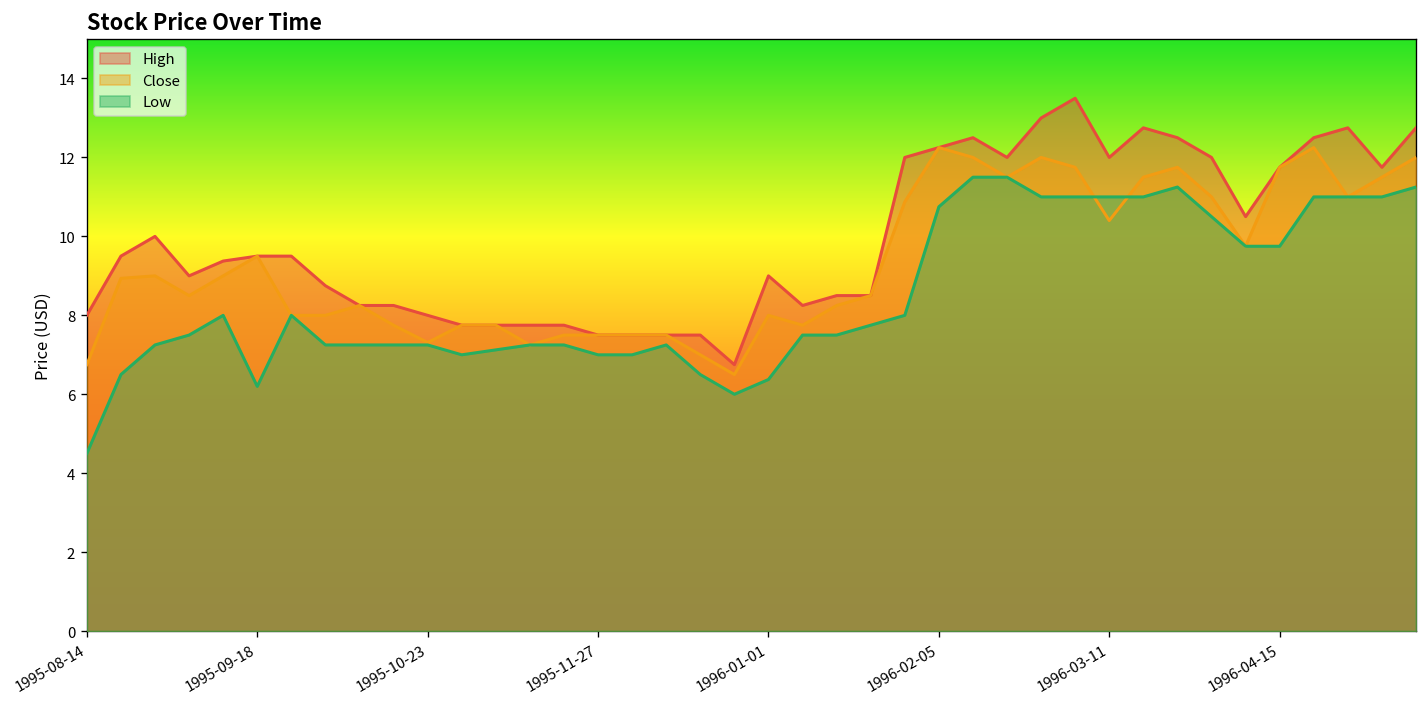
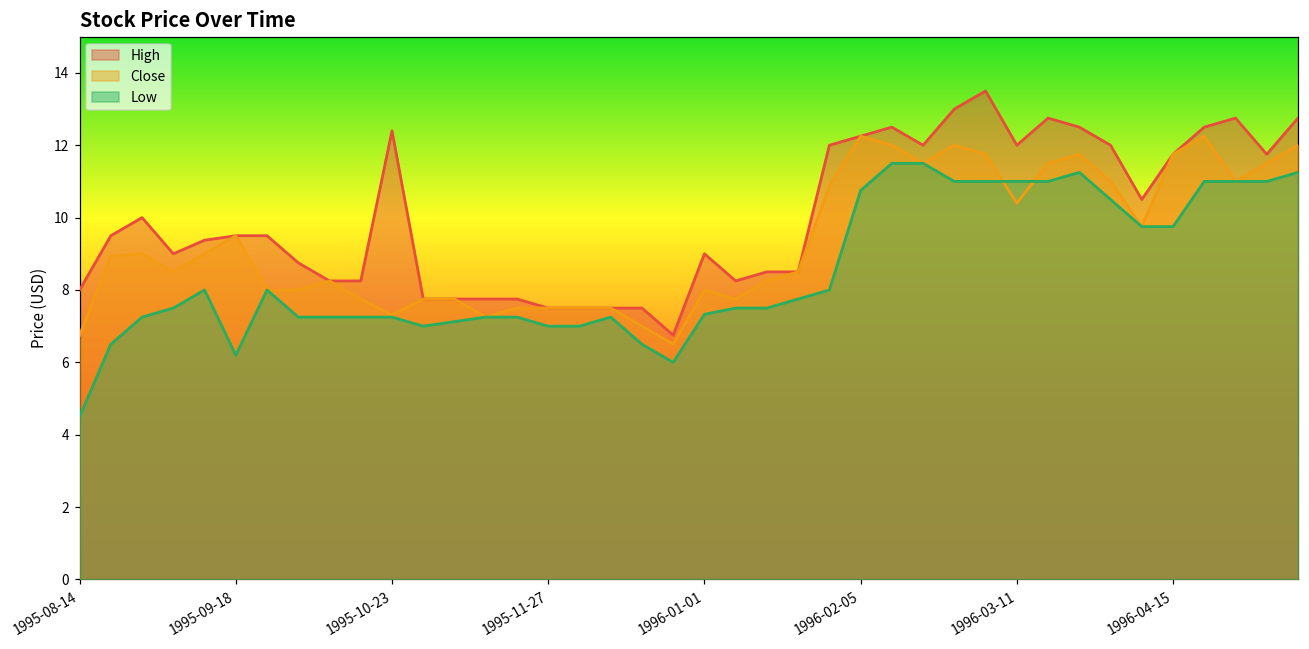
High, 1995-10-23: 8.0 -> 12.4
Low, 1996-01-01: 6.4 -> 7.3
